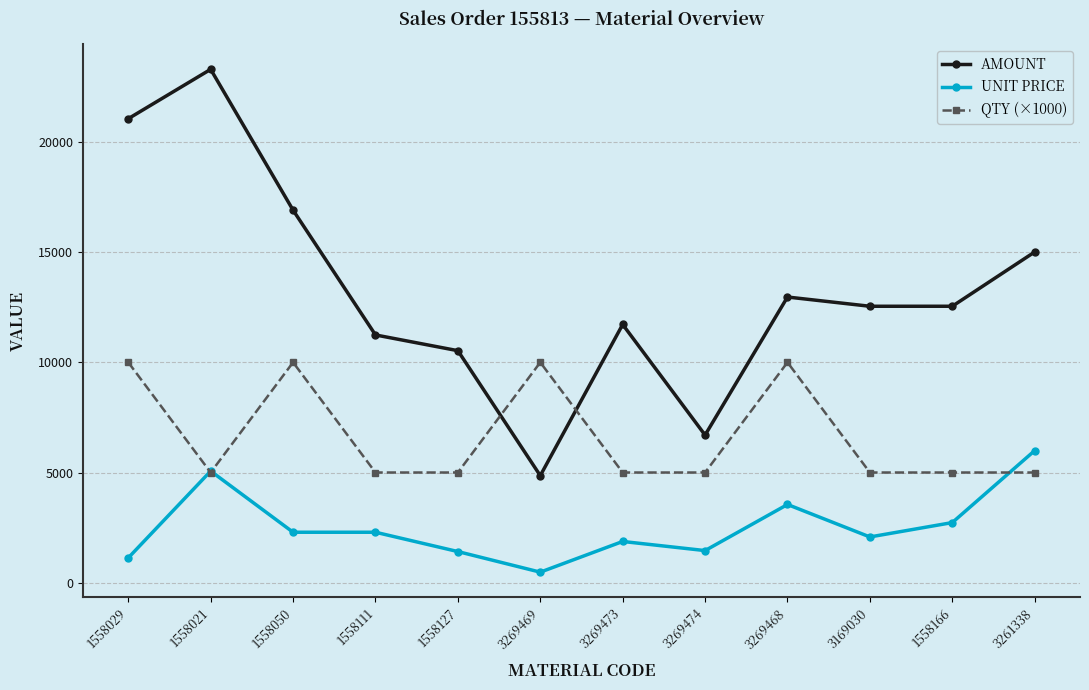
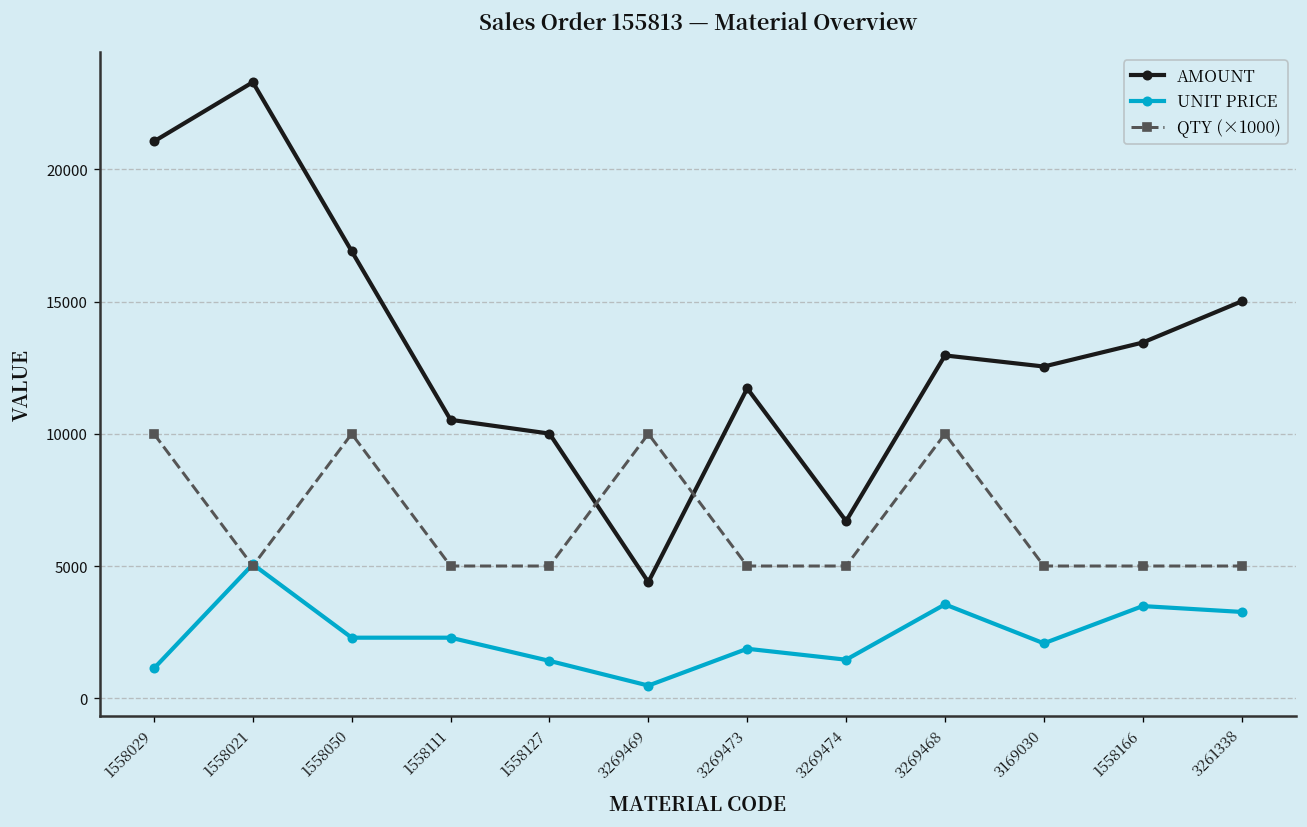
AMOUNT, 1558111: 11200 -> 10500
AMOUNT, 1558127: 10500 -> 10000
AMOUNT, 3269469: 4900 -> 4400
AMOUNT, 1558166: 12500 -> 13500
UNIT PRICE, 1558166: 2700 -> 3500
UNIT PRICE, 3261338: 6000 -> 3300
